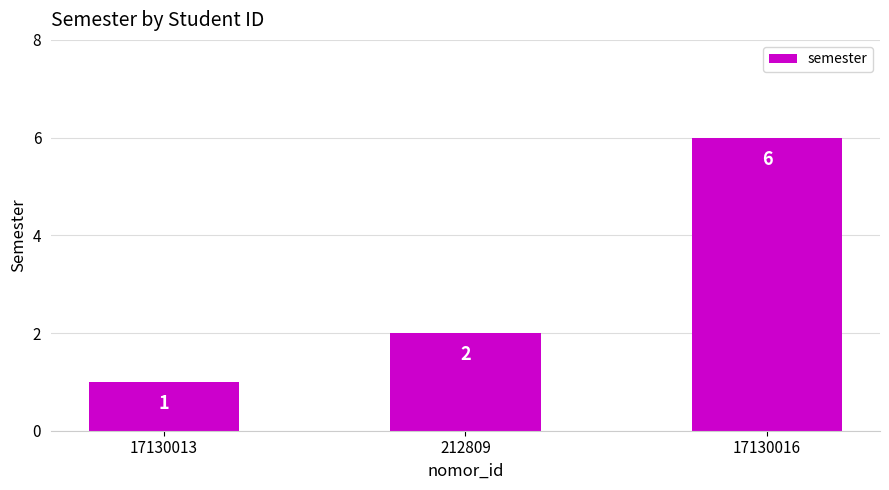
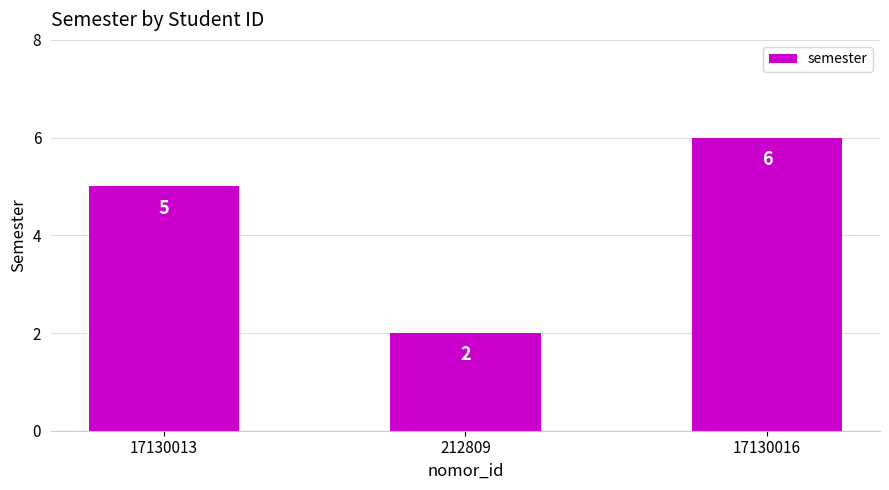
17130013: 1 -> 5
